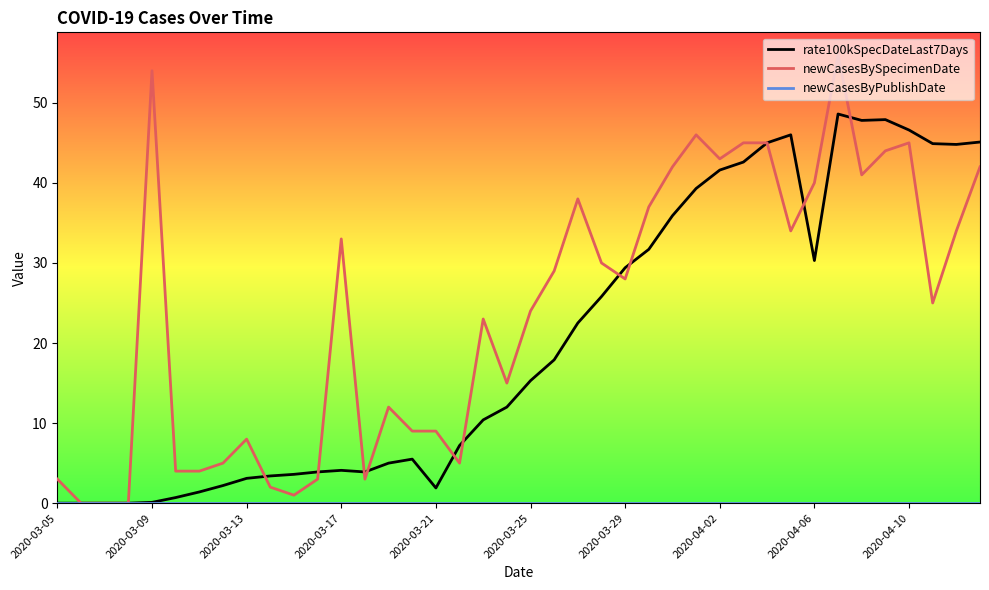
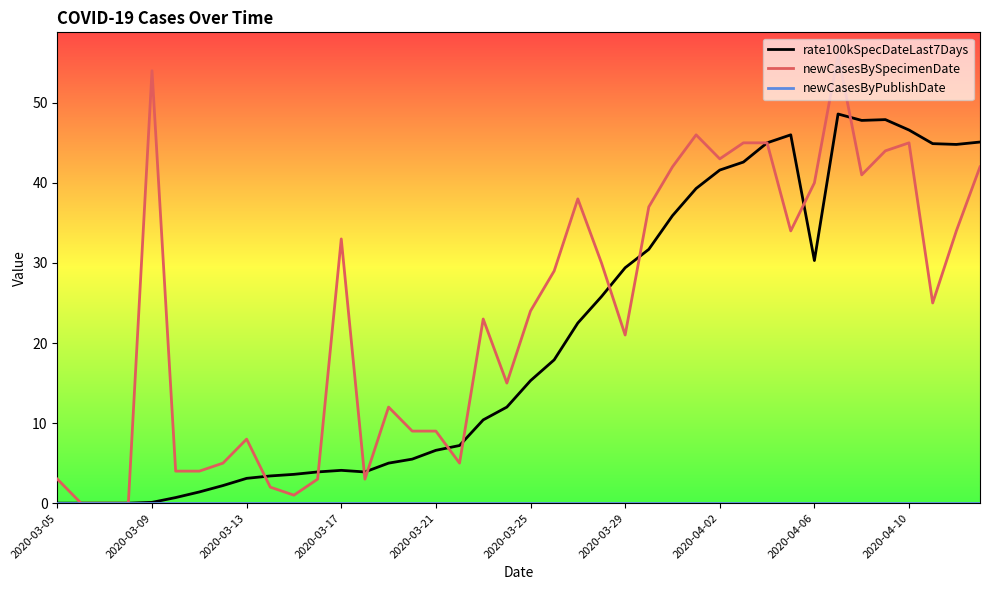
rate100kSpecDateLast7Days, 2020-03-21: 2 -> 7
newCasesBySpecimenDate, 2020-03-29: 28 -> 21
